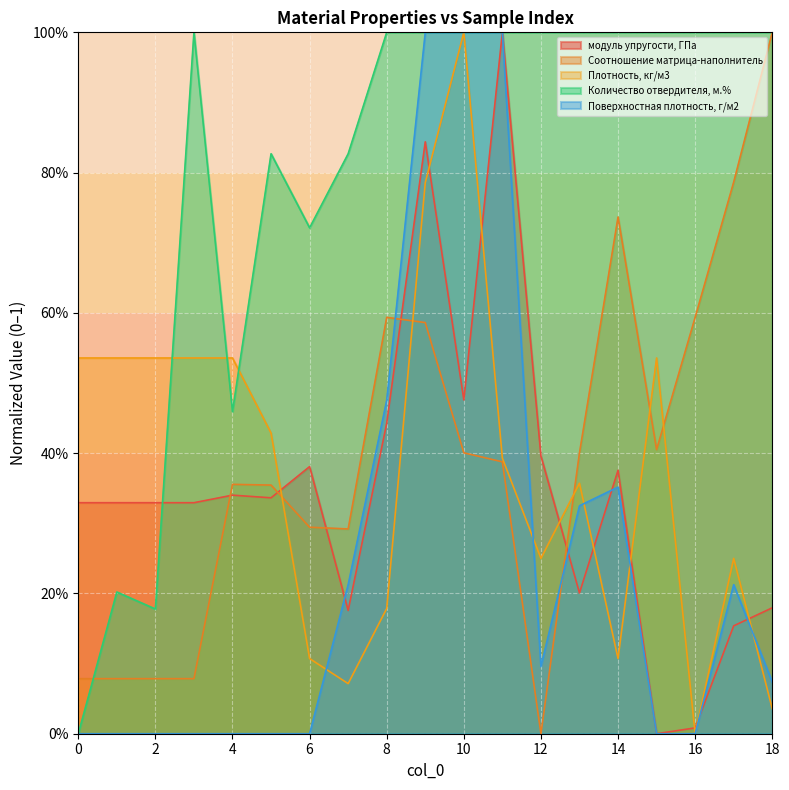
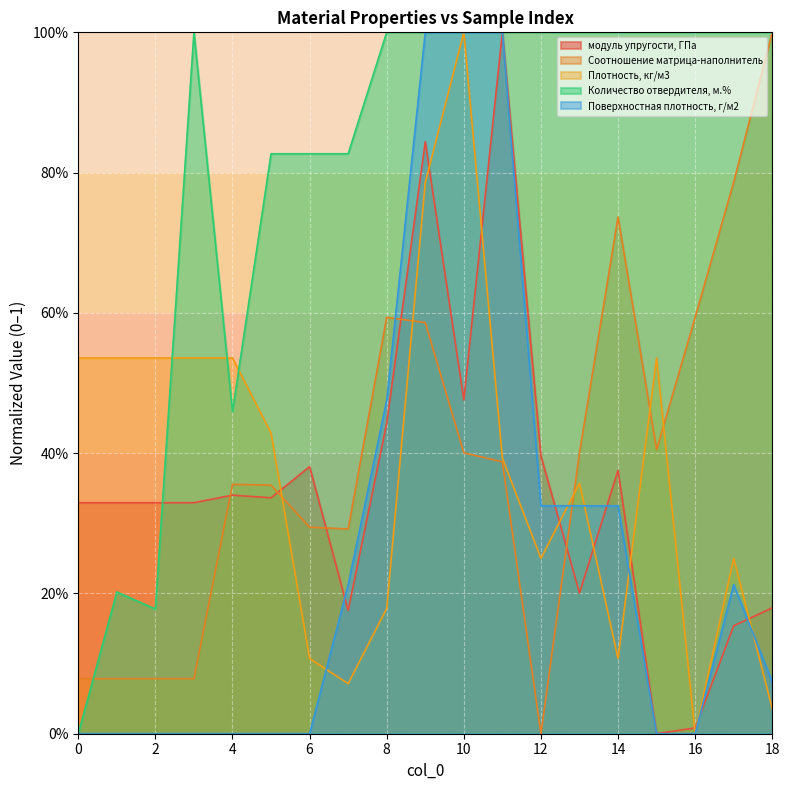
Количество отвердителя, м.%, 6: 72% -> 83%
Поверхностная плотность, г/м2, 12: 10% -> 33%
Поверхностная плотность, г/м2, 14: 35% -> 33%
